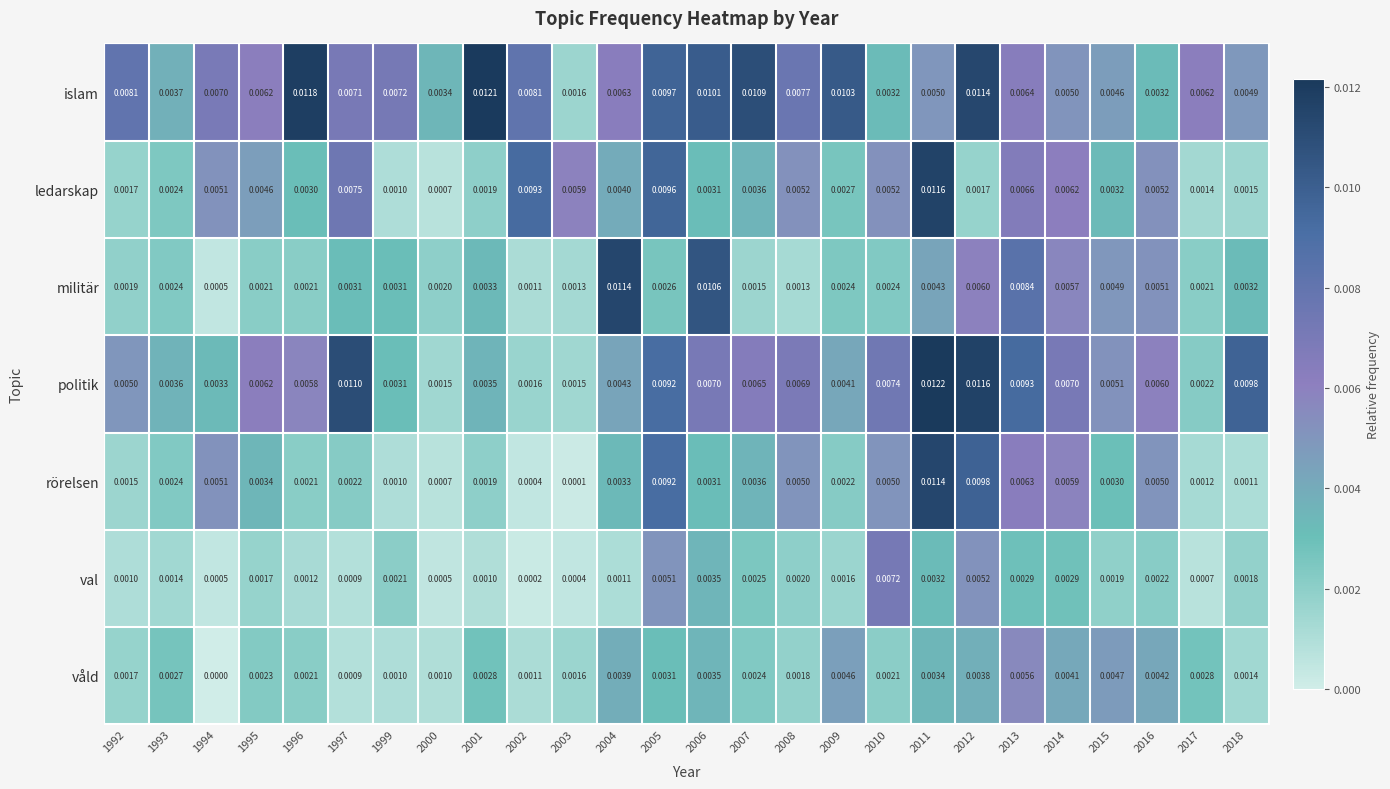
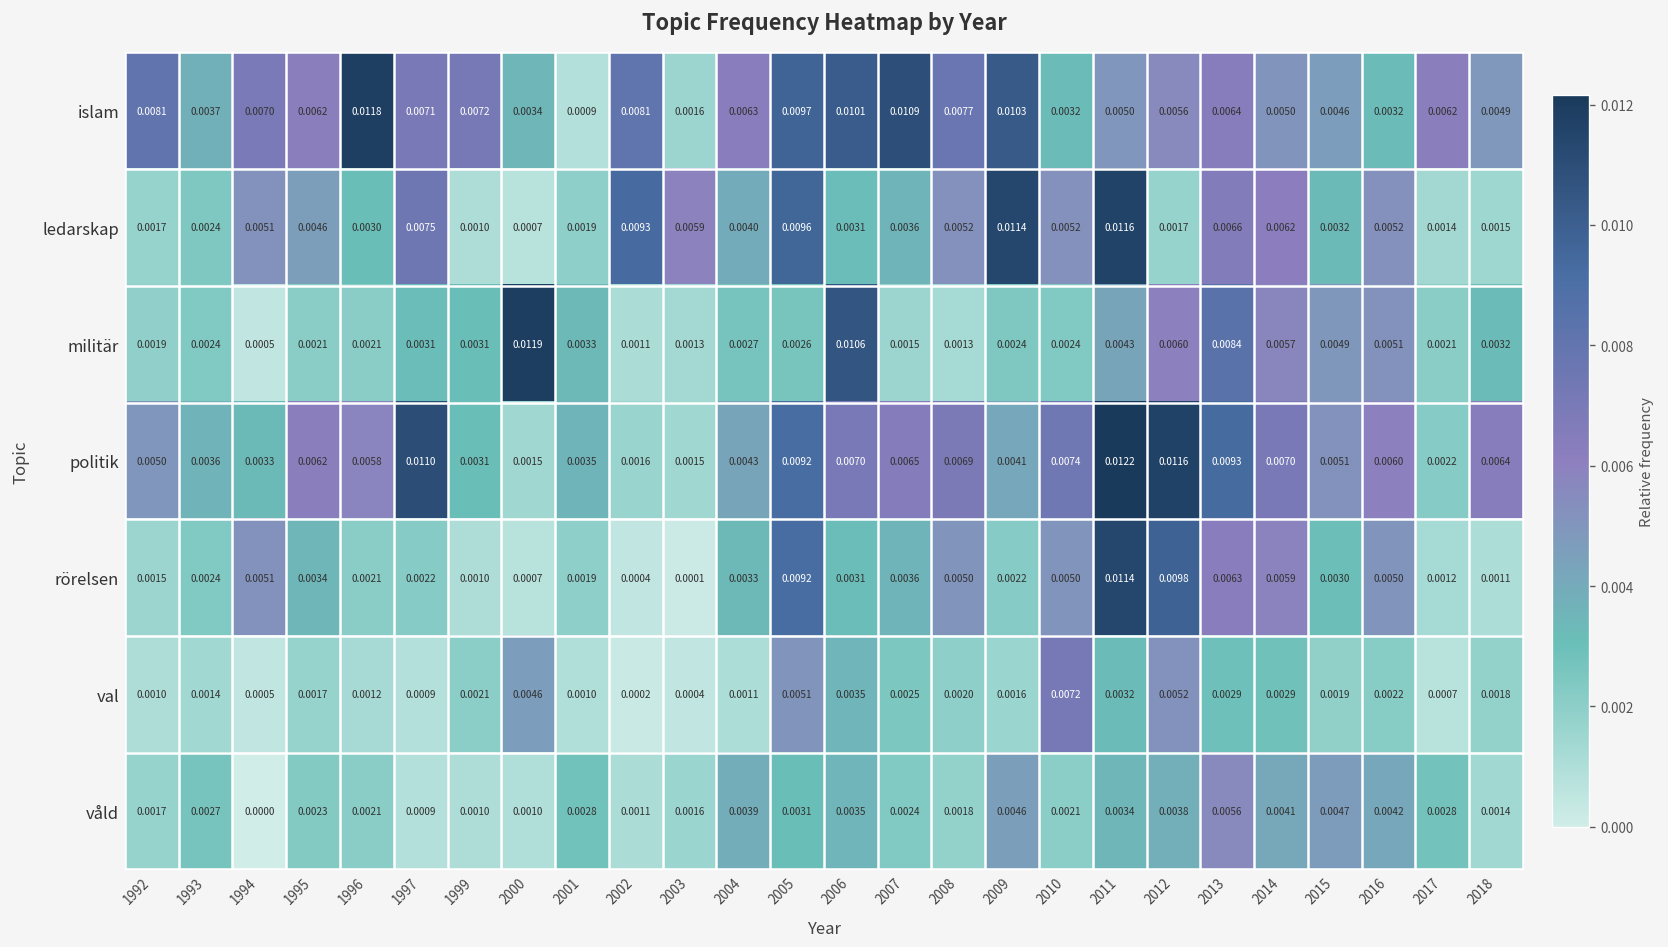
islam, 2001: 0.0121 -> 0.0009
islam, 2012: 0.0114 -> 0.0056
ledarskap, 2009: 0.0027 -> 0.0114
militär, 2000: 0.0020 -> 0.0119
militär, 2004: 0.0114 -> 0.0027
politik, 2018: 0.0098 -> 0.0064
val, 2000: 0.0005 -> 0.0046
